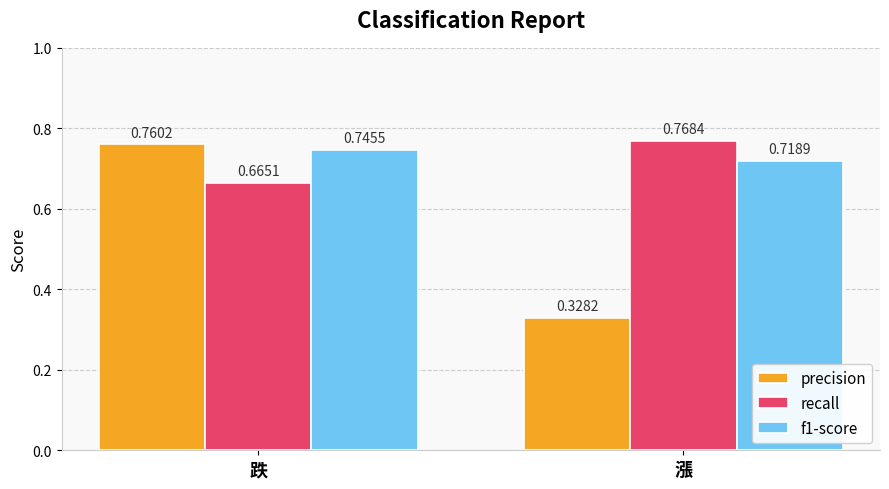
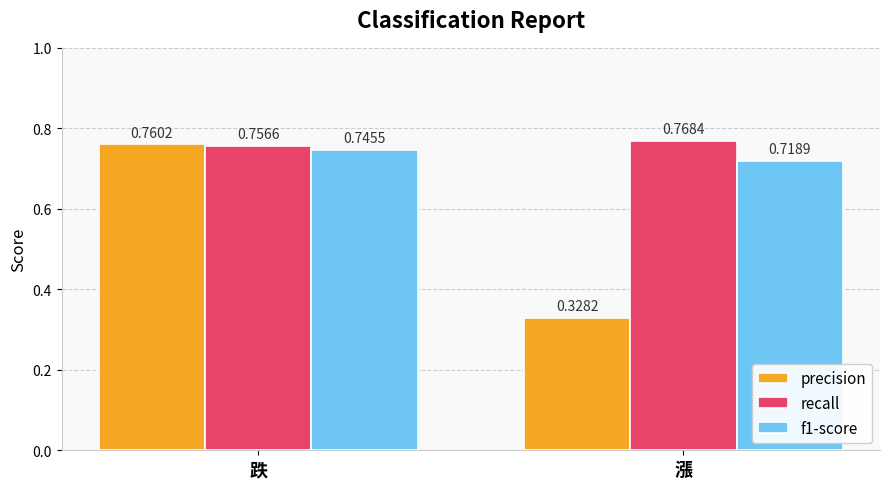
recall, 跌: 0.6651 -> 0.7566
